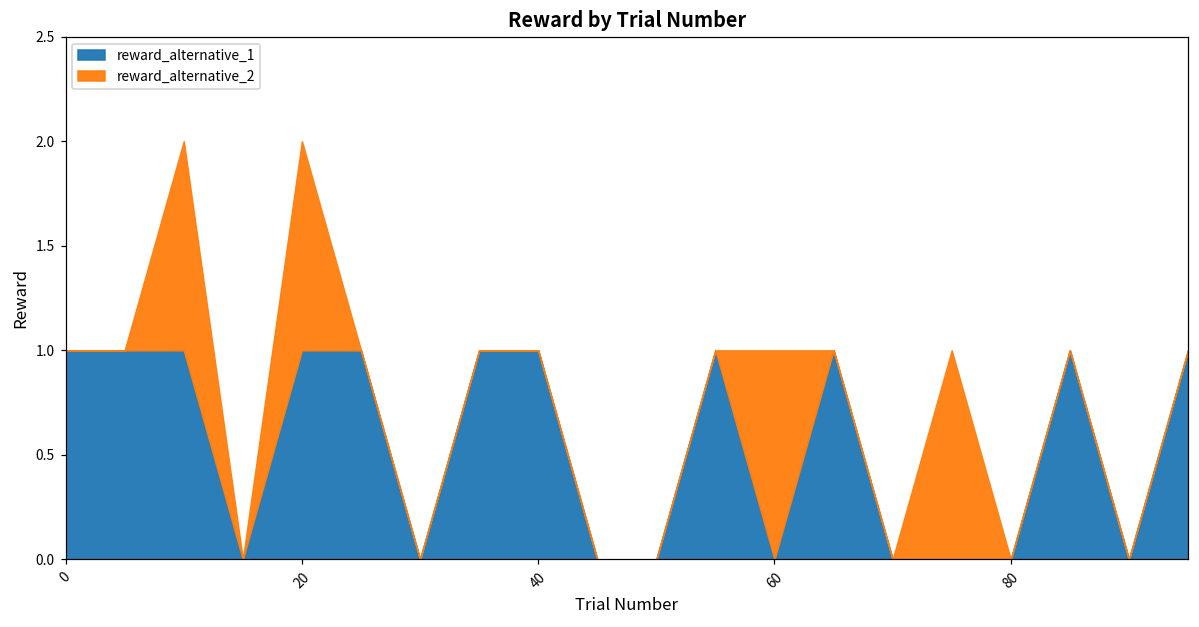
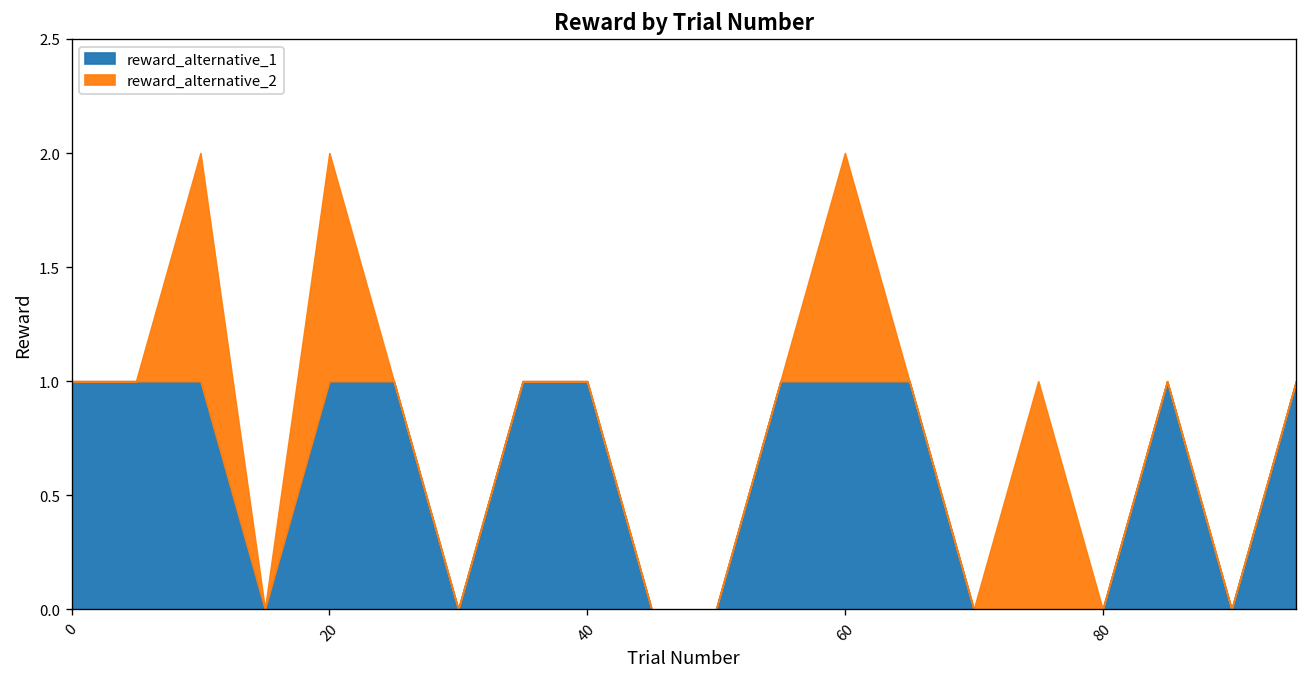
reward_alternative_1, 60: 0 -> 1
